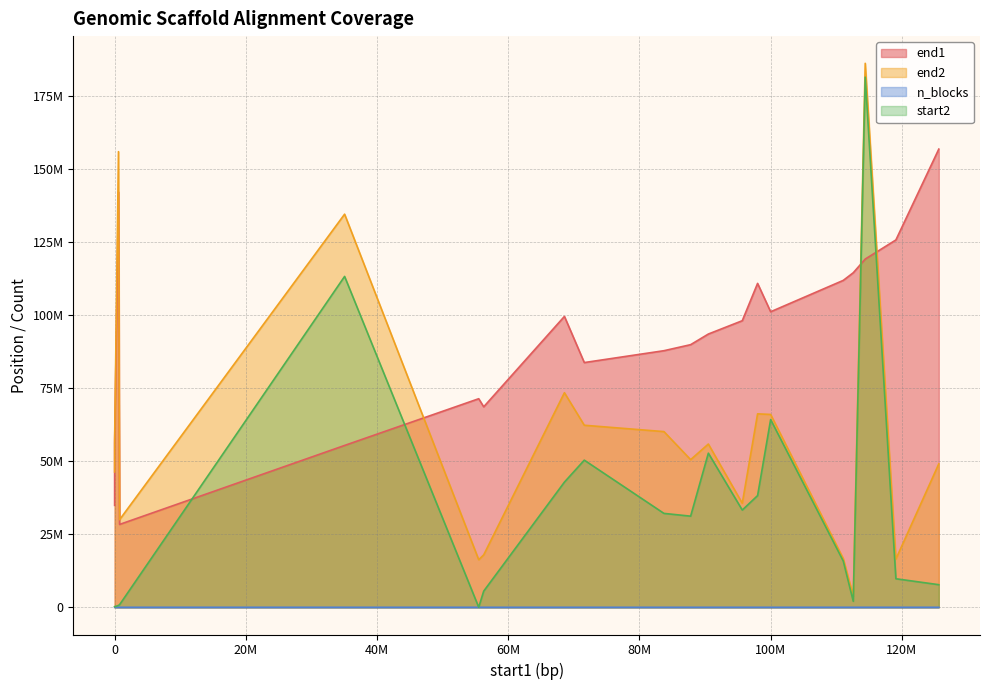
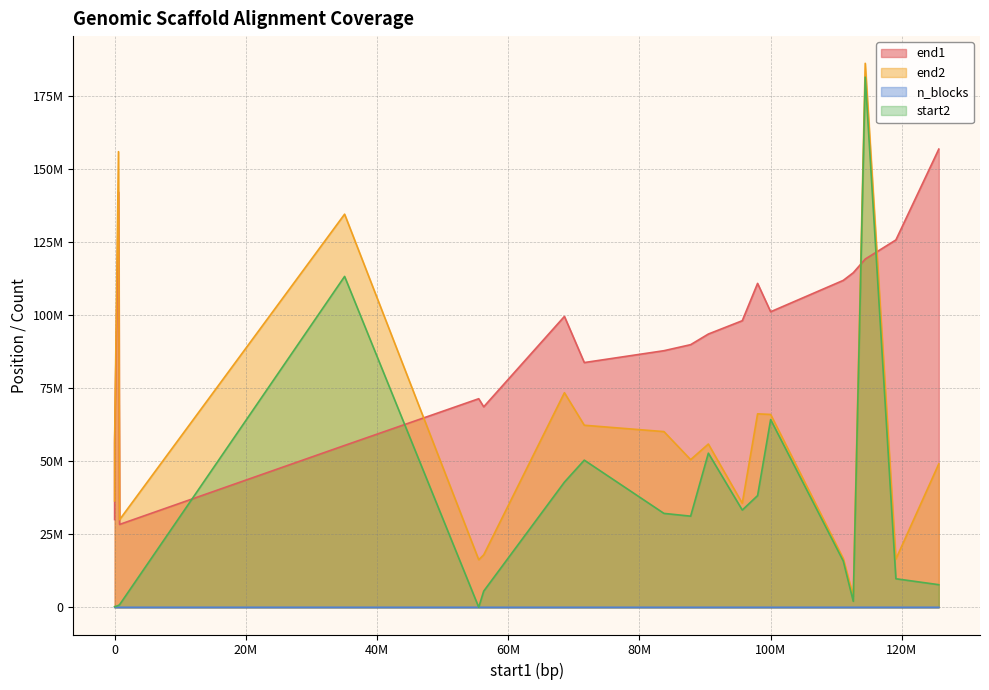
end1, 0: 35000000 -> 30000000
end2, 0: 46000000 -> 36000000
